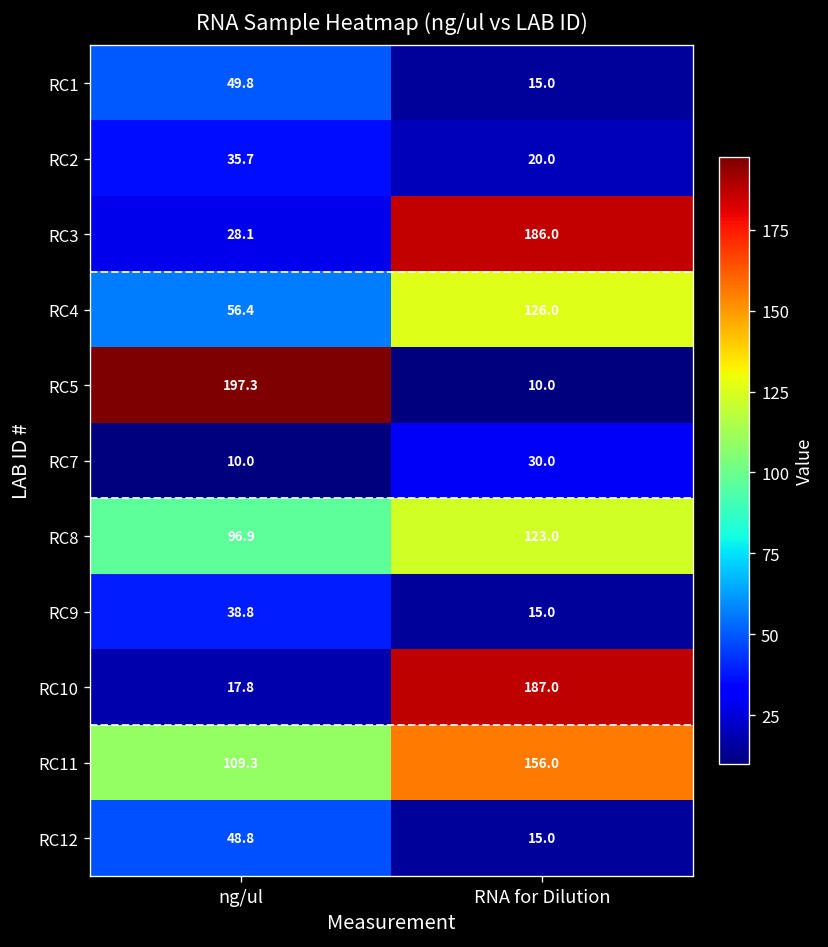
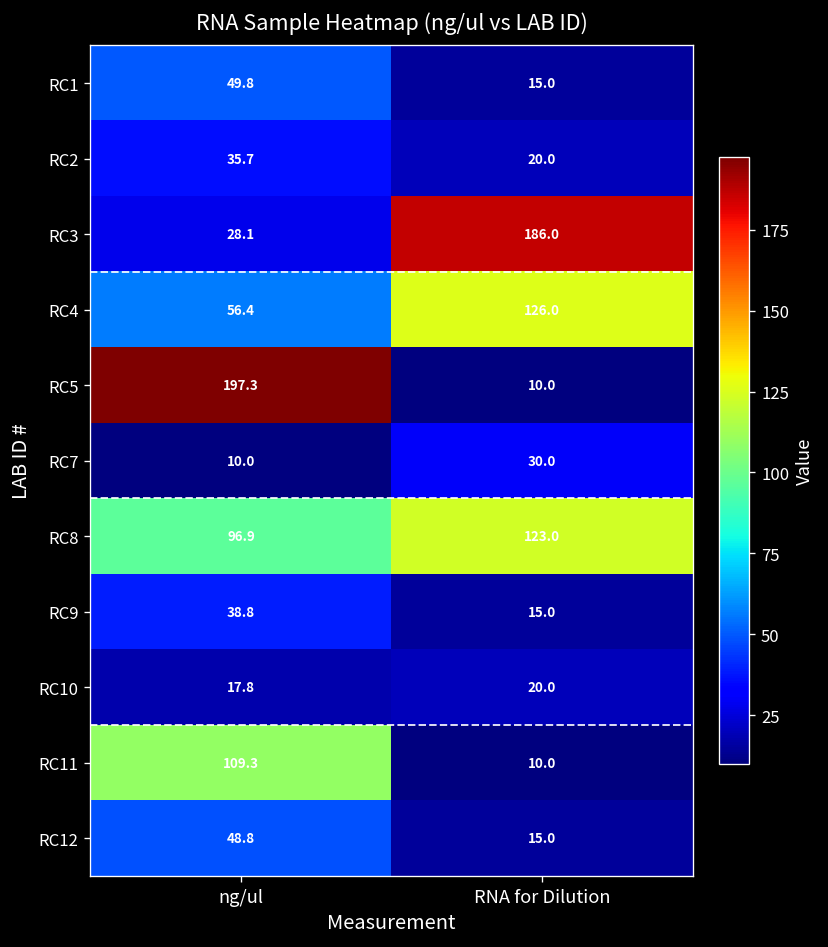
RC10, RNA for Dilution: 187.0 -> 20.0
RC11, RNA for Dilution: 156.0 -> 10.0
